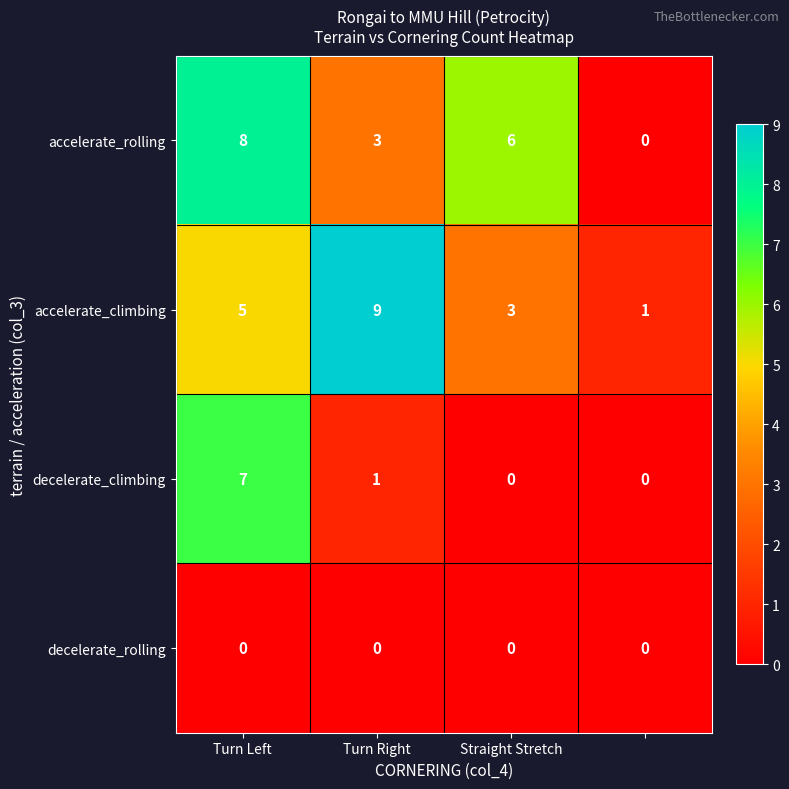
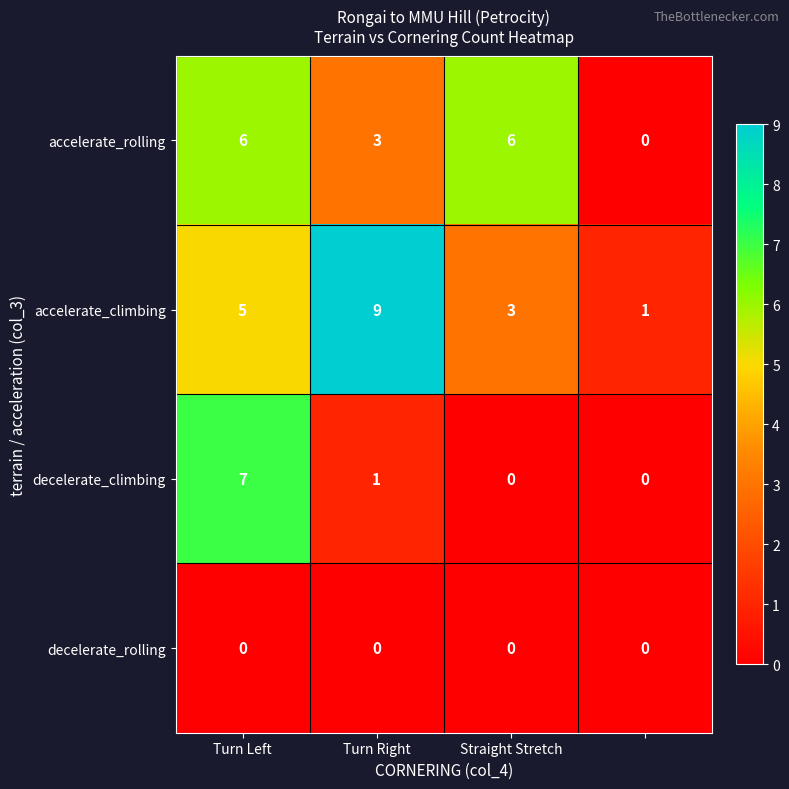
accelerate_rolling, Turn Left: 8 -> 6
